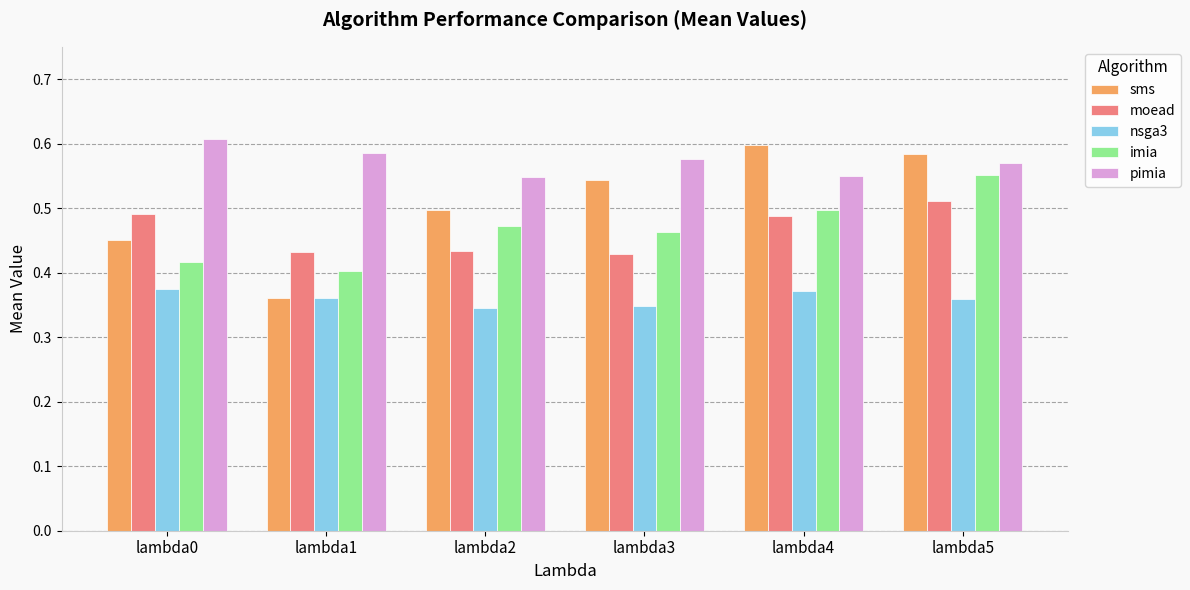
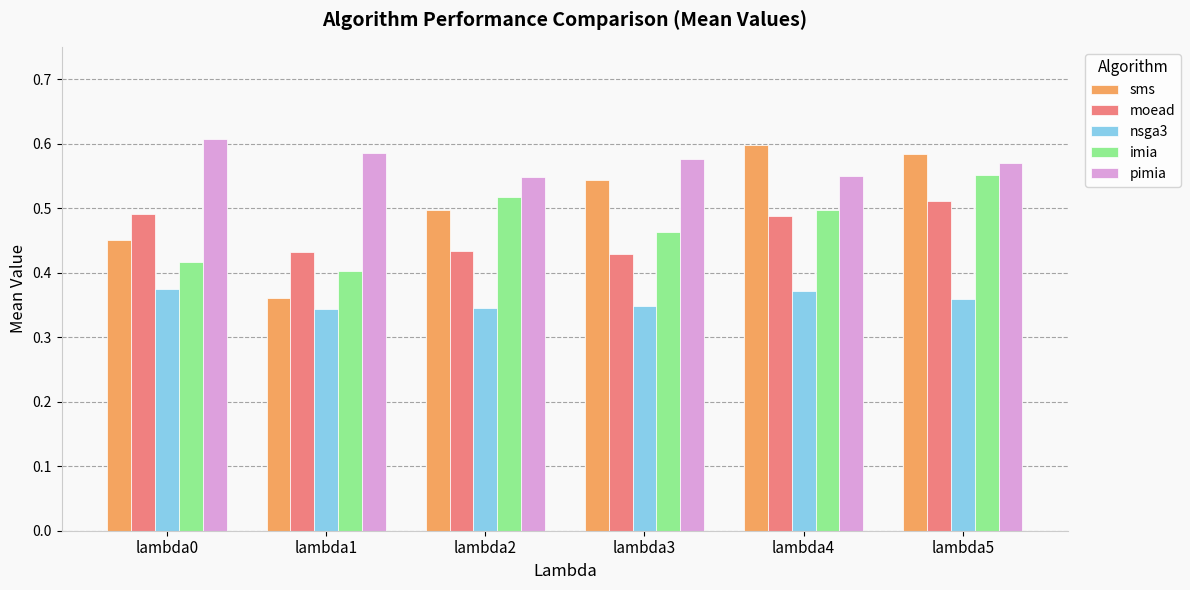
nsga3, lambda1: 0.36 -> 0.34
imia, lambda2: 0.47 -> 0.52
